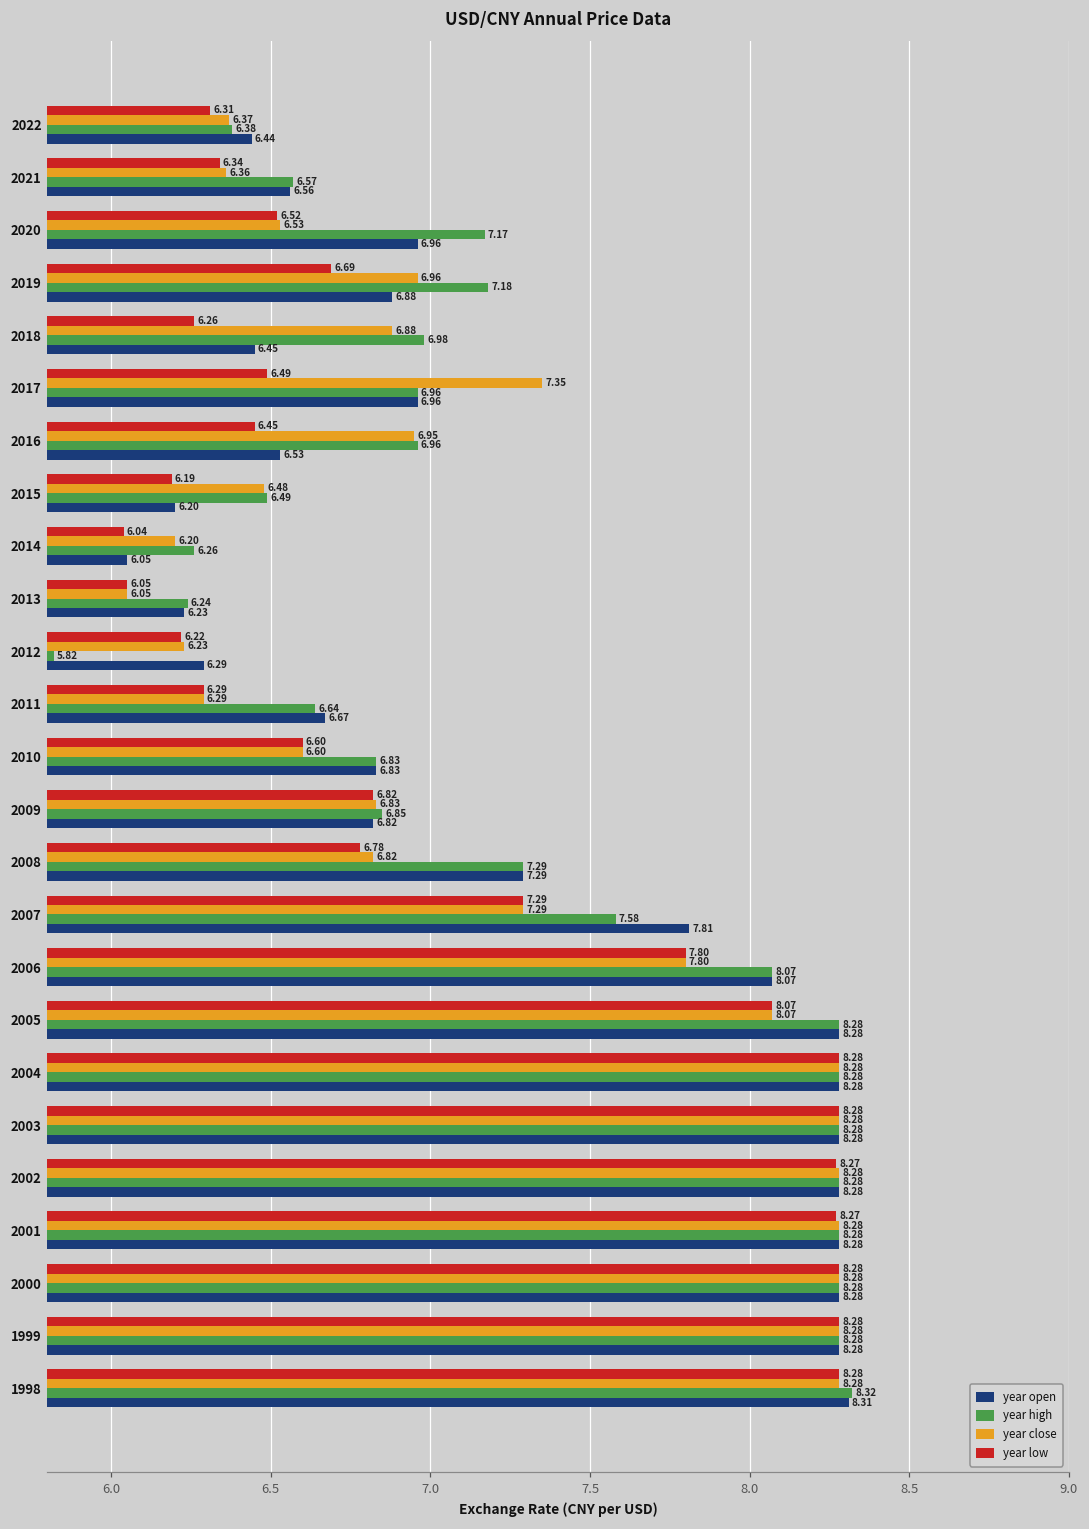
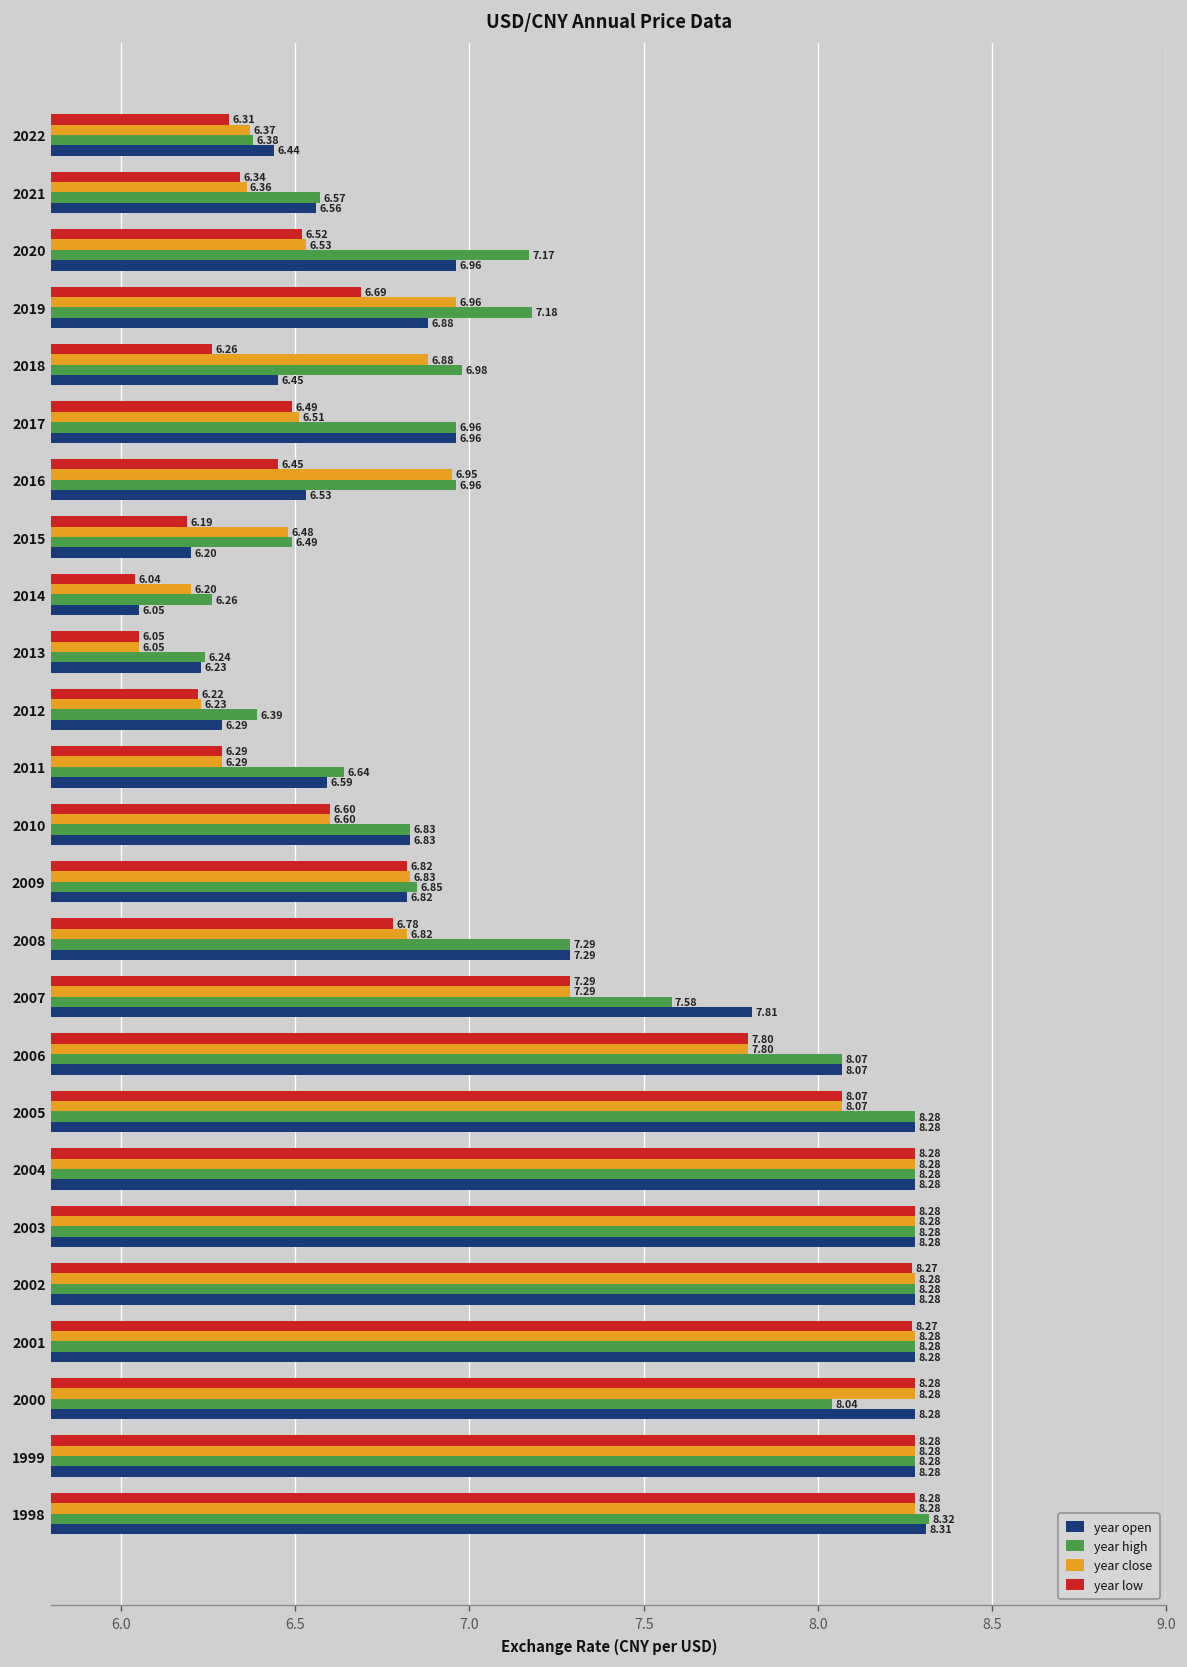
year close, 2017: 7.35 -> 6.51
year high, 2012: 5.82 -> 6.39
year open, 2011: 6.67 -> 6.59
year high, 2000: 8.28 -> 8.04
